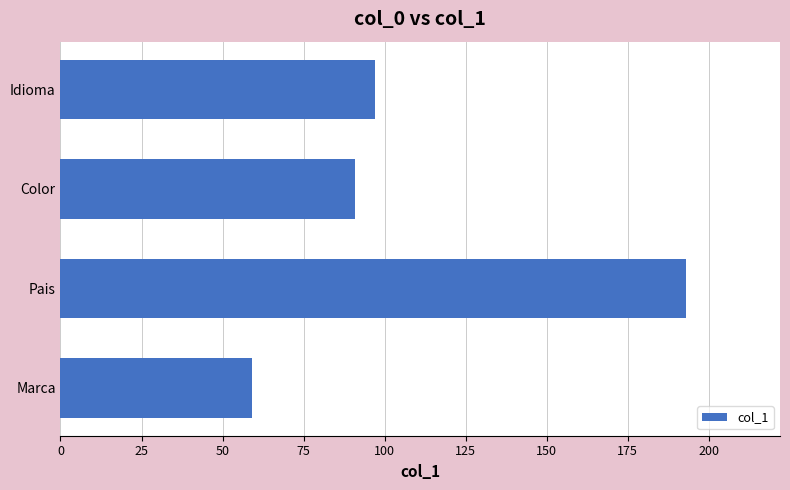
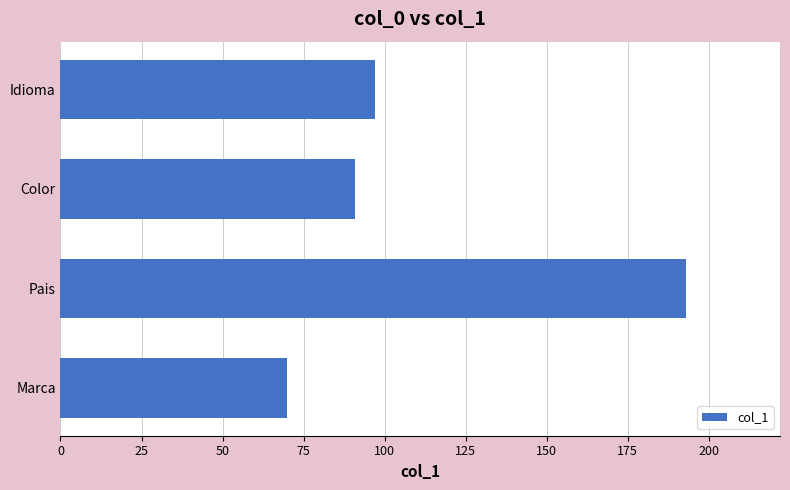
Marca: 59 -> 70
